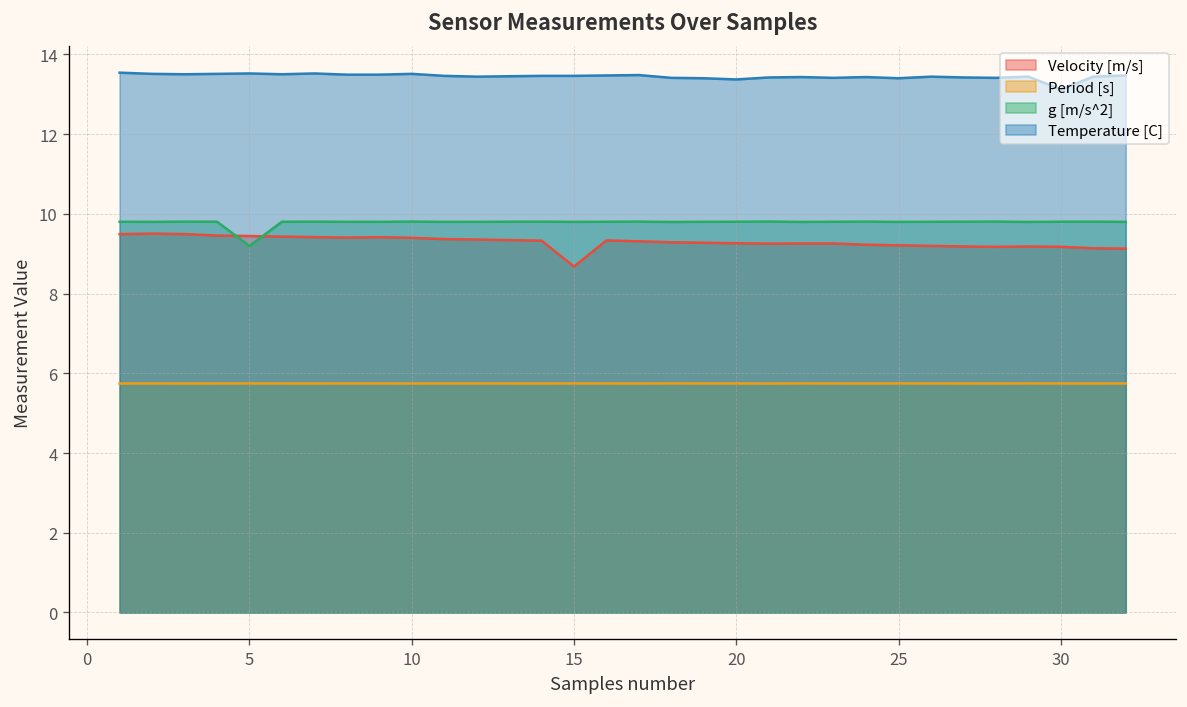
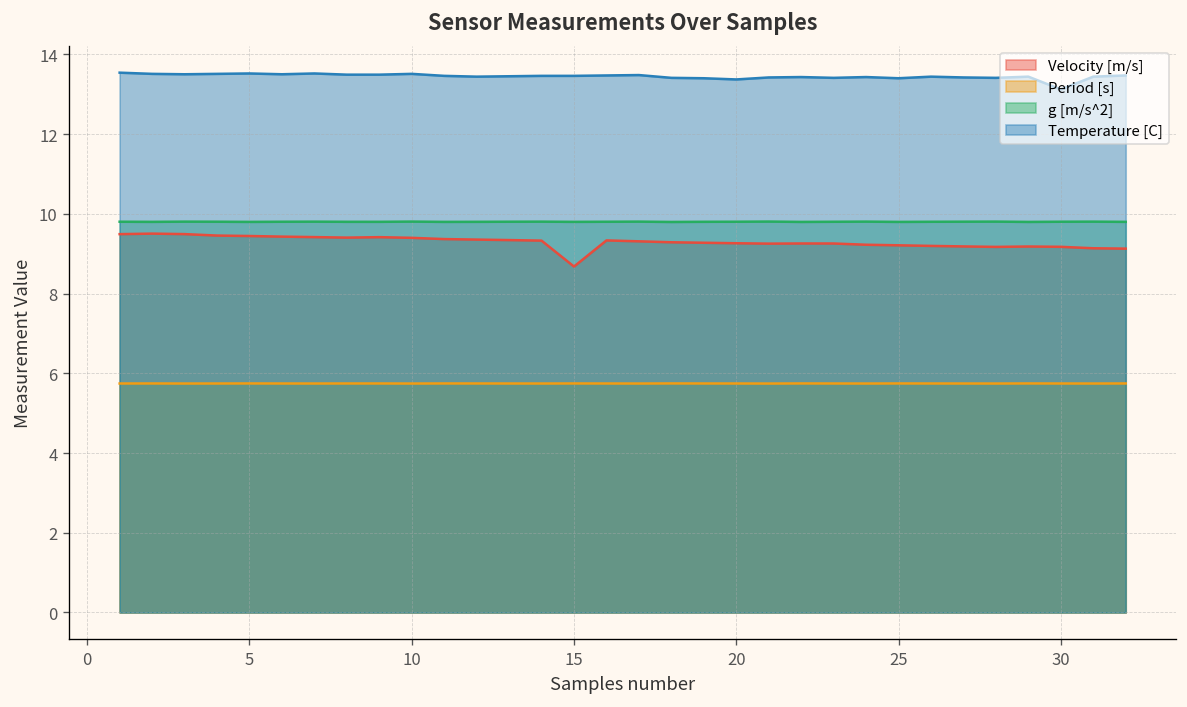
g [m/s^2], 5: 9.2 -> 9.8
